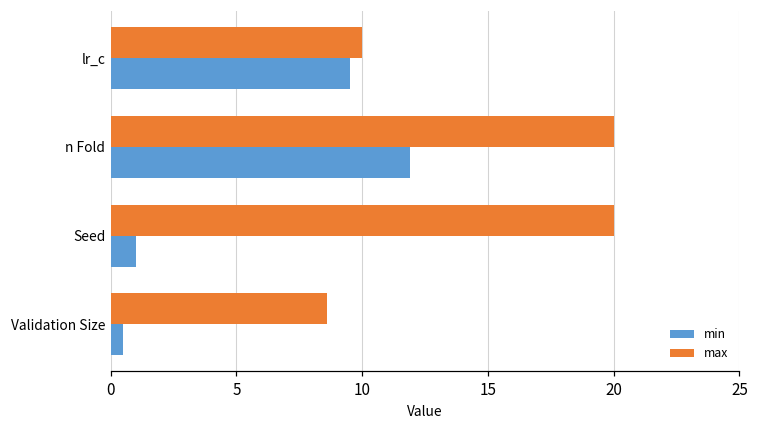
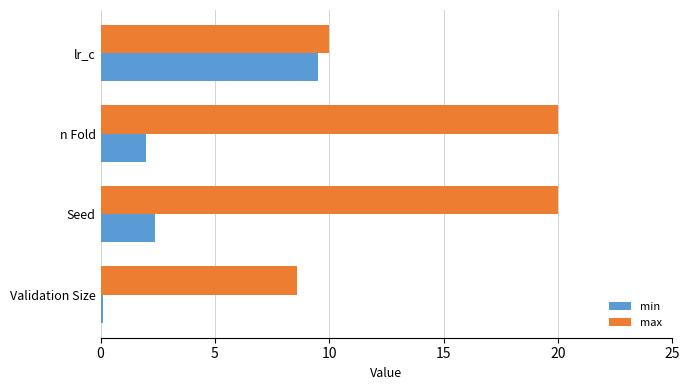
min, n Fold: 11.9 -> 2.0
min, Seed: 1.0 -> 2.4
min, Validation Size: 0.5 -> 0.1
